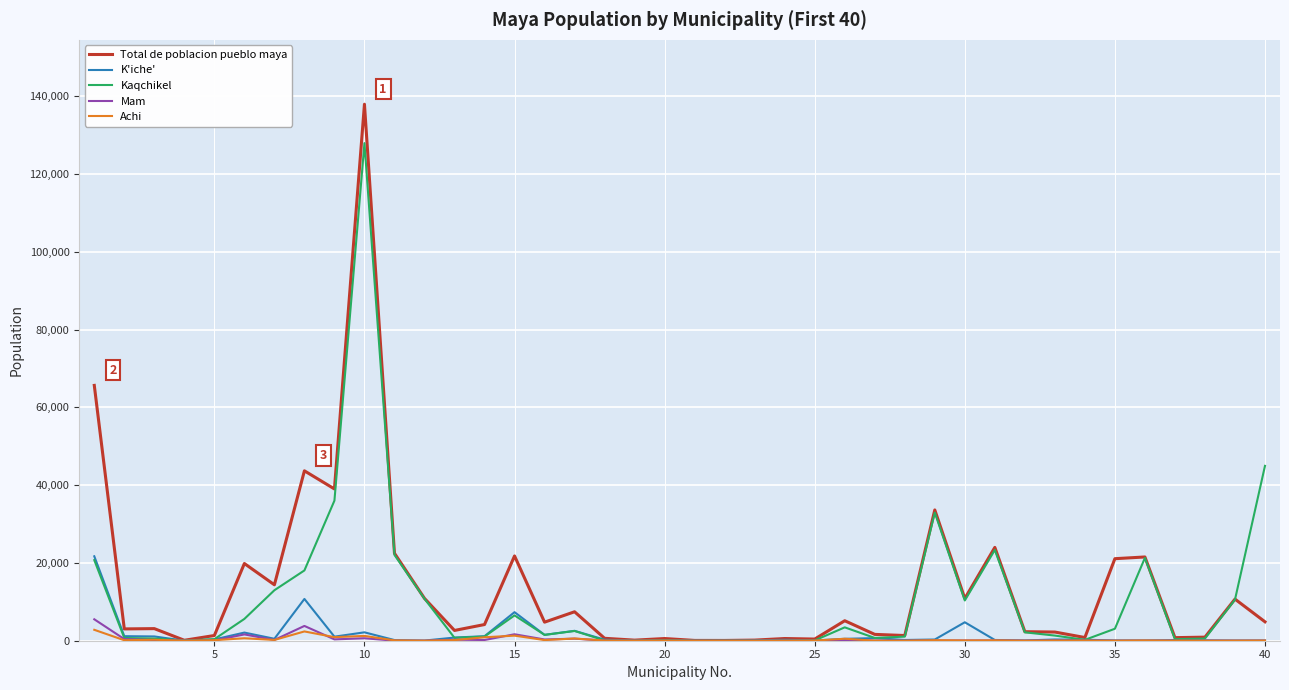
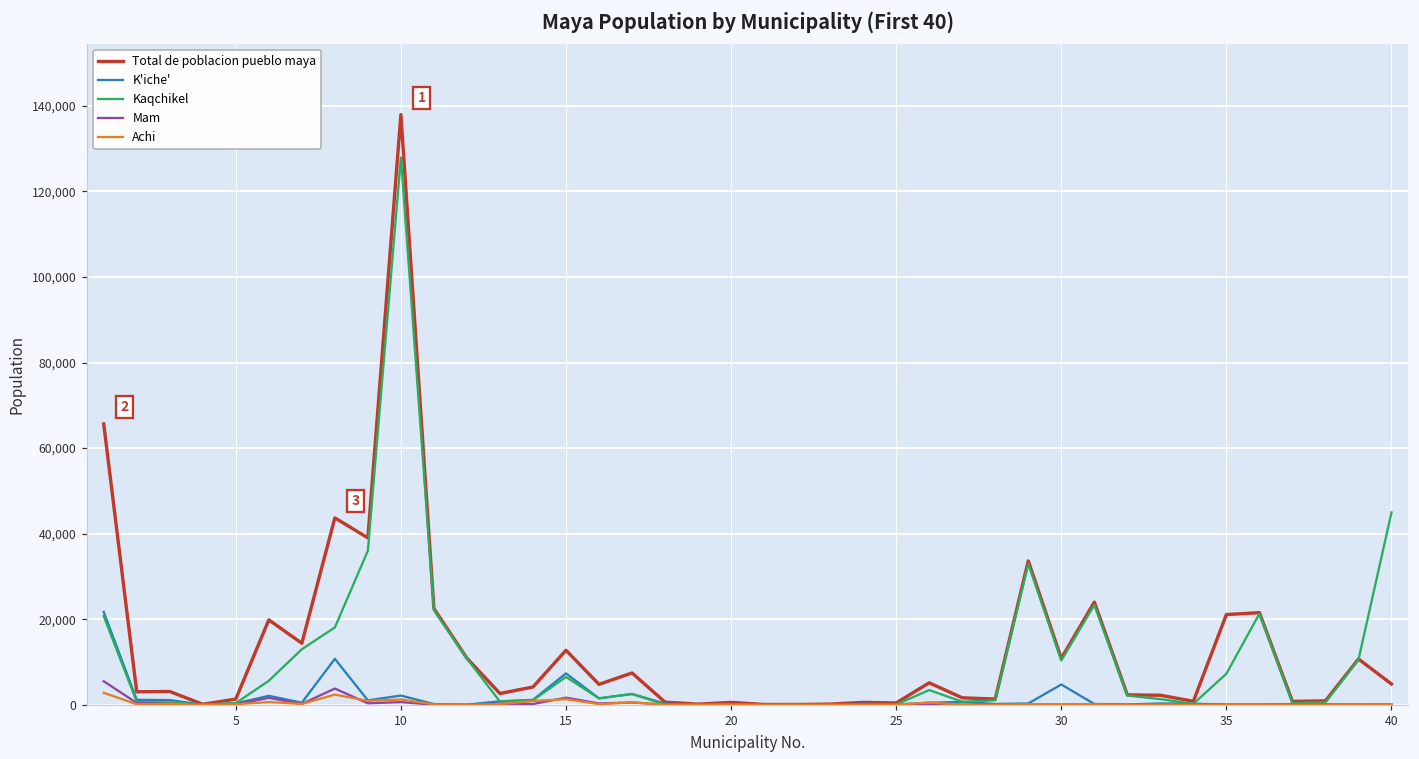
Total de poblacion pueblo maya, 15: 22,000 -> 13,000
Kaqchikel, 35: 3,000 -> 7,000
